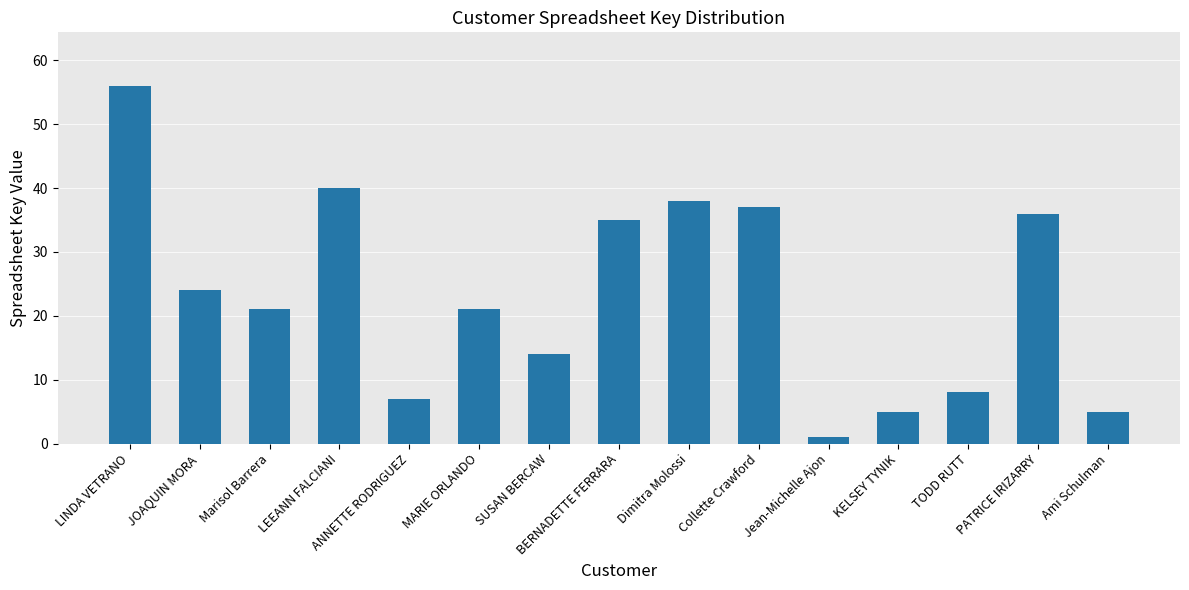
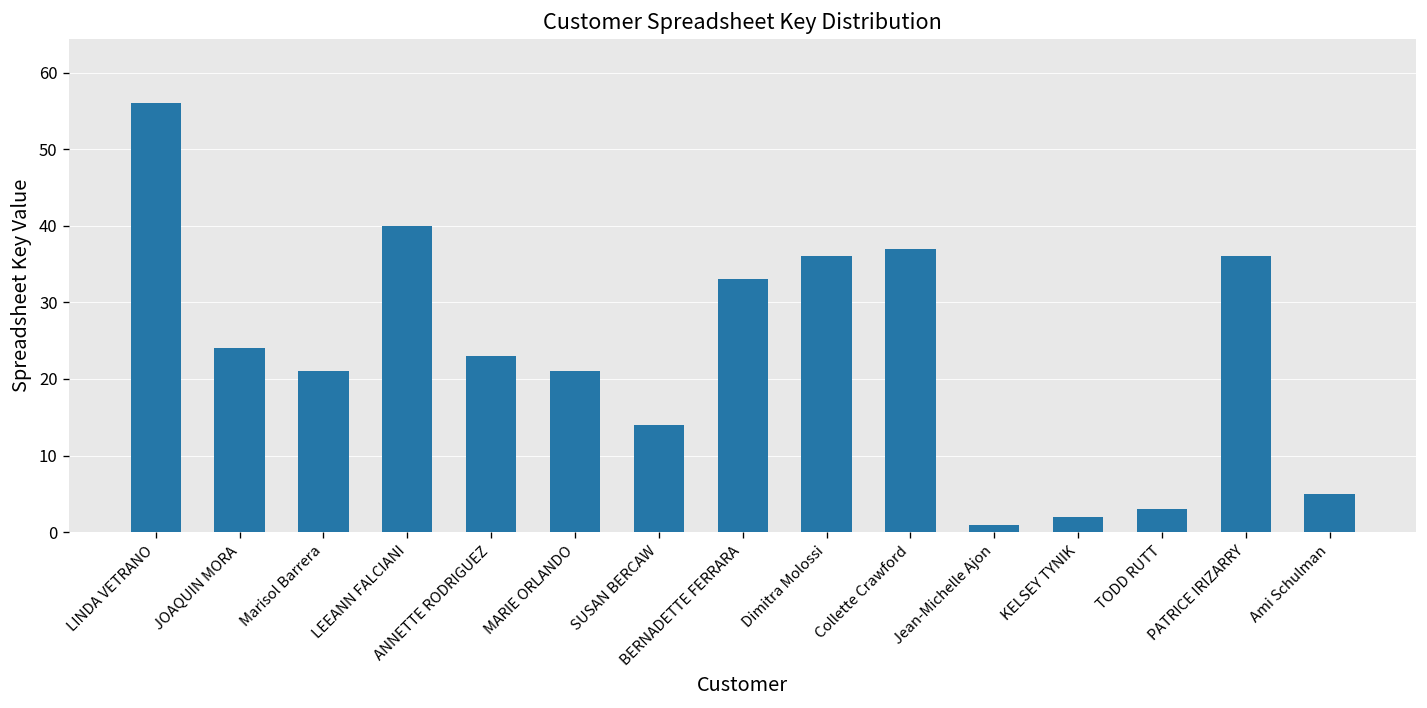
ANNETTE RODRIGUEZ: 7 -> 23
BERNADETTE FERRARA: 35 -> 33
Dimitra Molossi: 38 -> 36
KELSEY TYNIK: 5 -> 2
TODD RUTT: 8 -> 3
